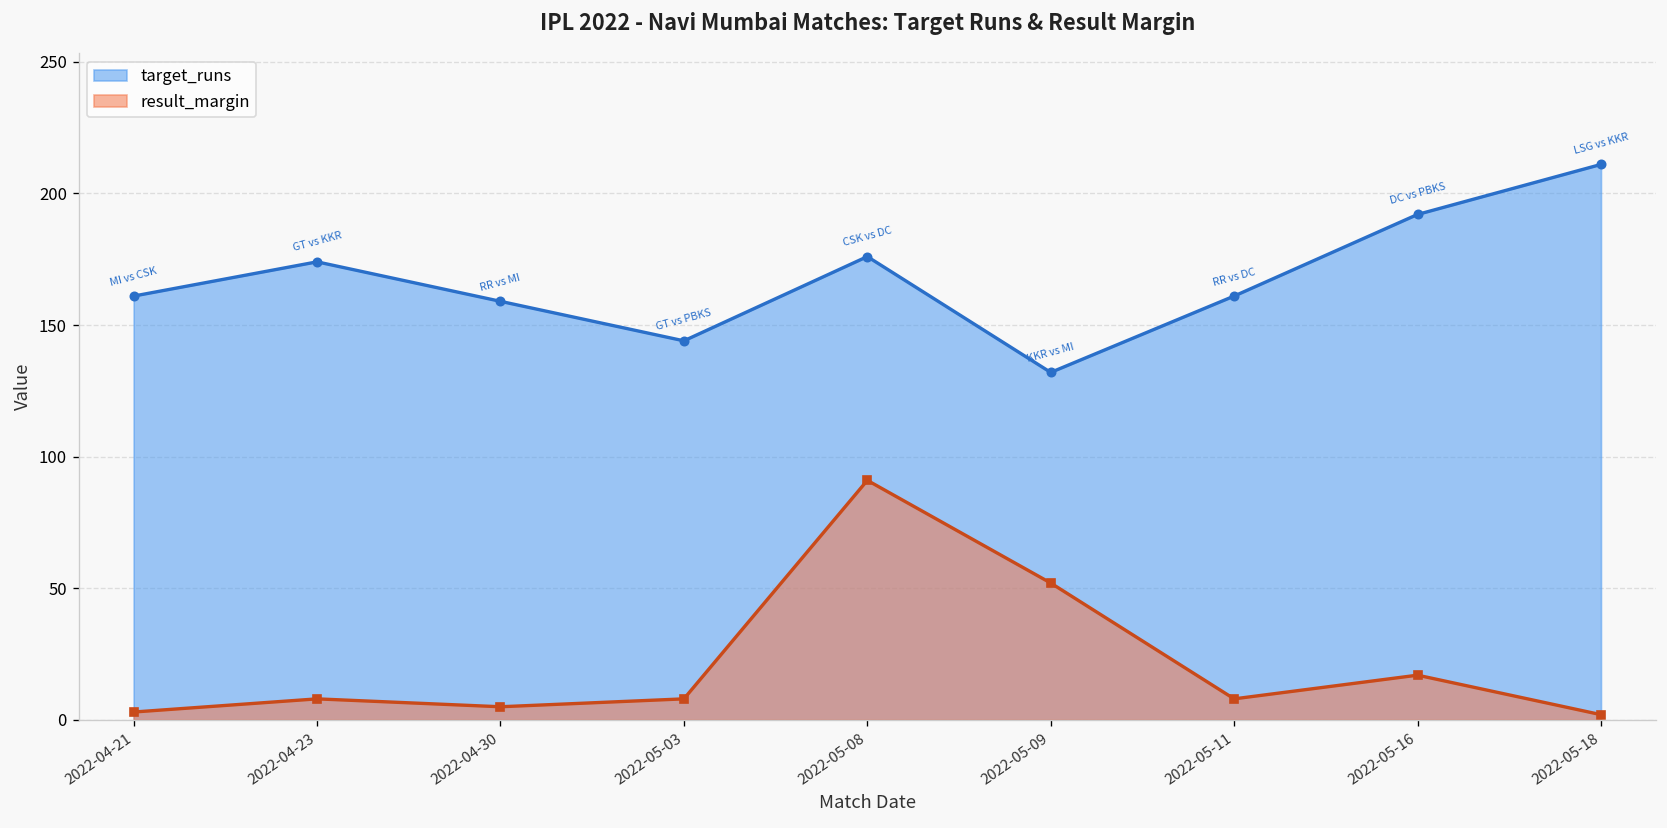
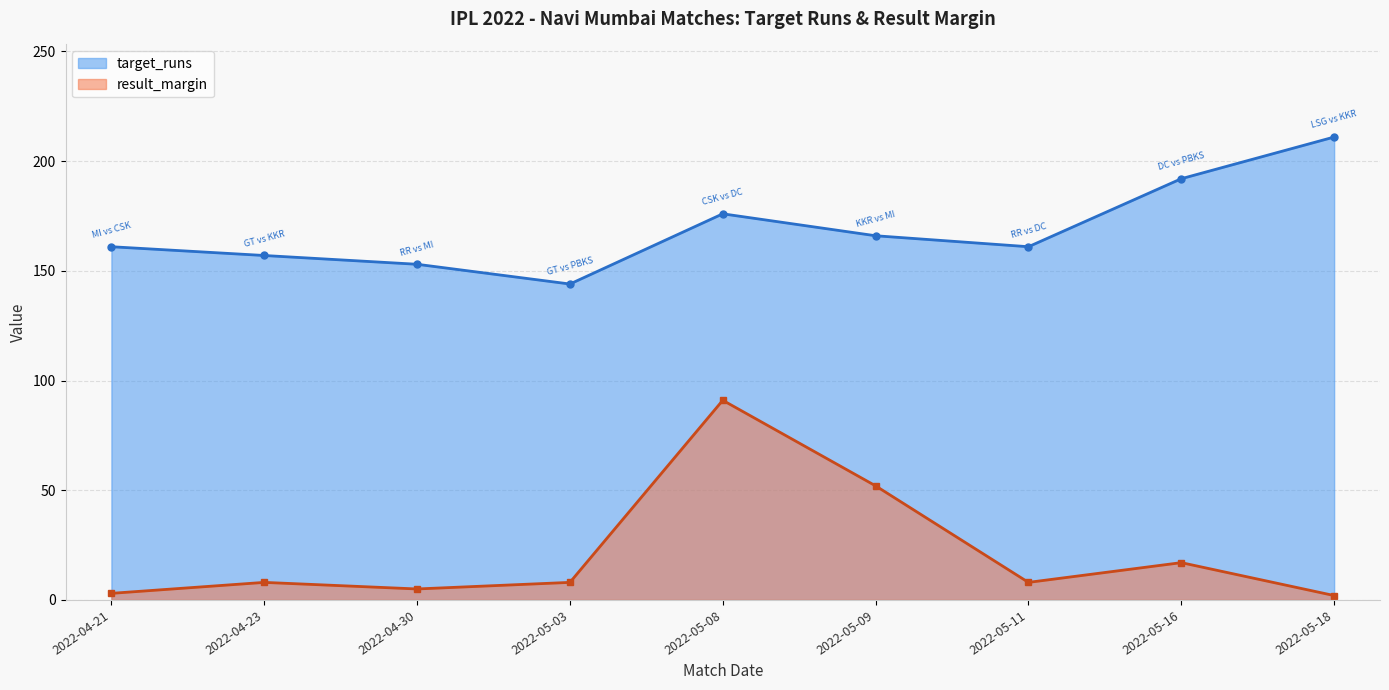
target_runs, 2022-04-23: 174 -> 157
target_runs, 2022-04-30: 159 -> 153
target_runs, 2022-05-09: 132 -> 166
